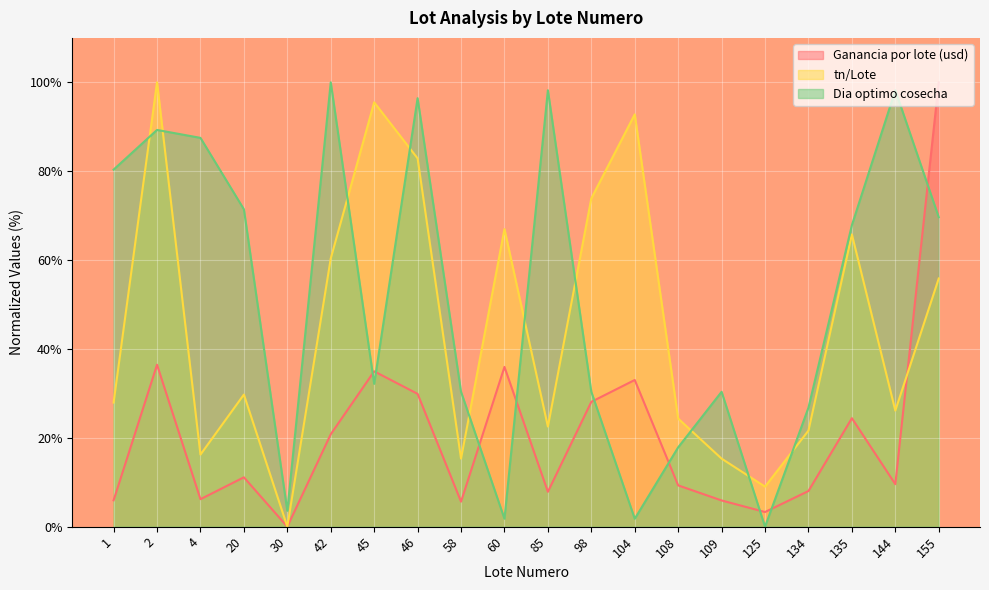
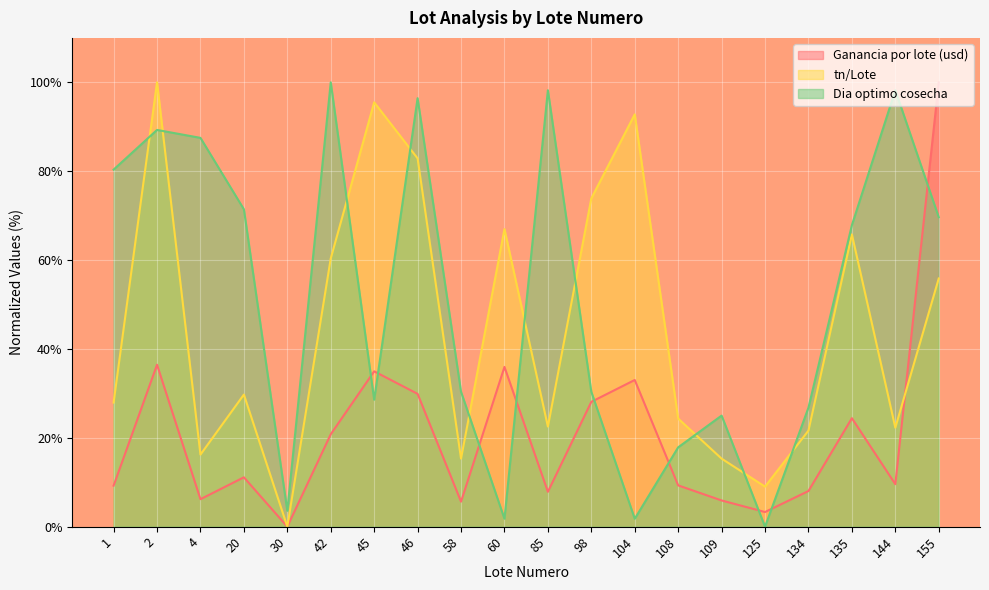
Ganancia por lote (usd), 1: 6% -> 9%
Dia optimo cosecha, 45: 32% -> 29%
Dia optimo cosecha, 109: 30% -> 25%
tn/Lote, 144: 26% -> 22%
